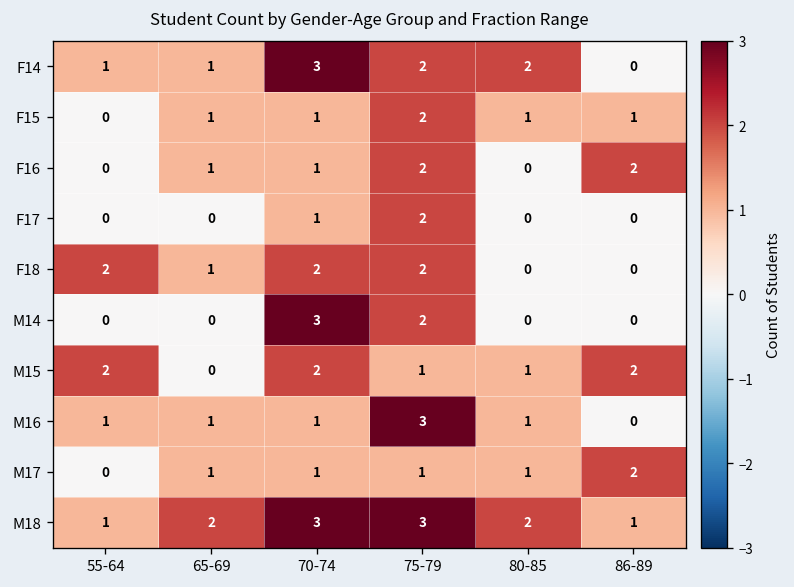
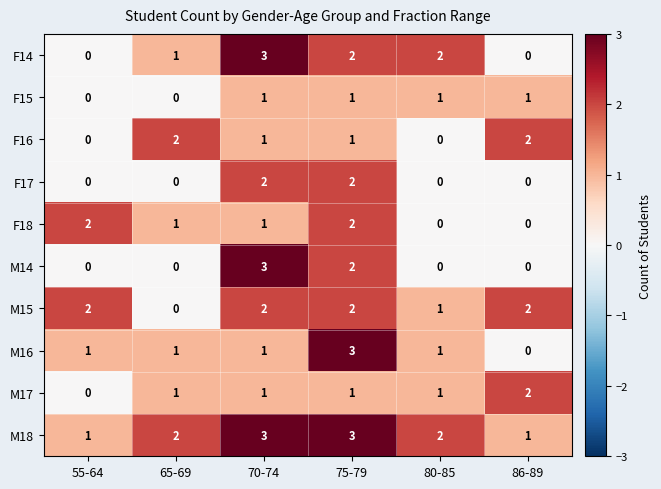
F14, 55-64: 1 -> 0
F15, 65-69: 1 -> 0
F15, 75-79: 2 -> 1
F16, 65-69: 1 -> 2
F16, 75-79: 2 -> 1
F17, 70-74: 1 -> 2
F18, 70-74: 2 -> 1
M15, 75-79: 1 -> 2
